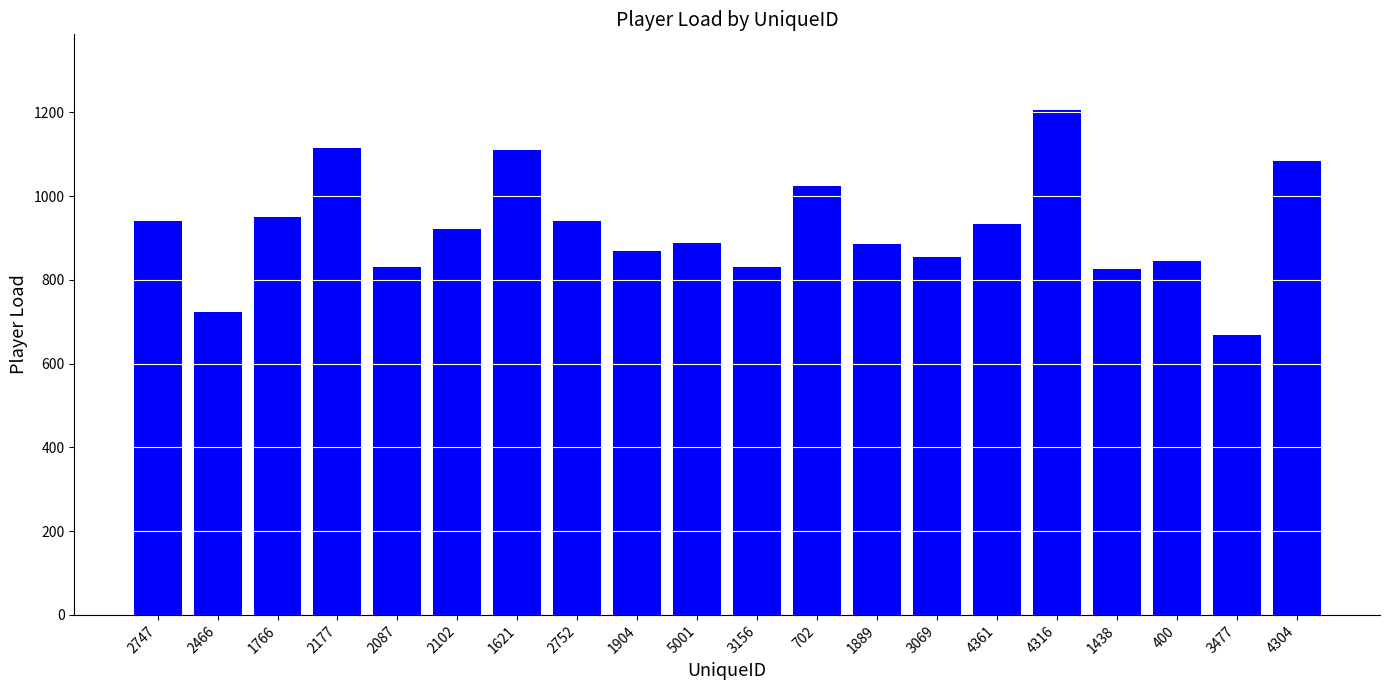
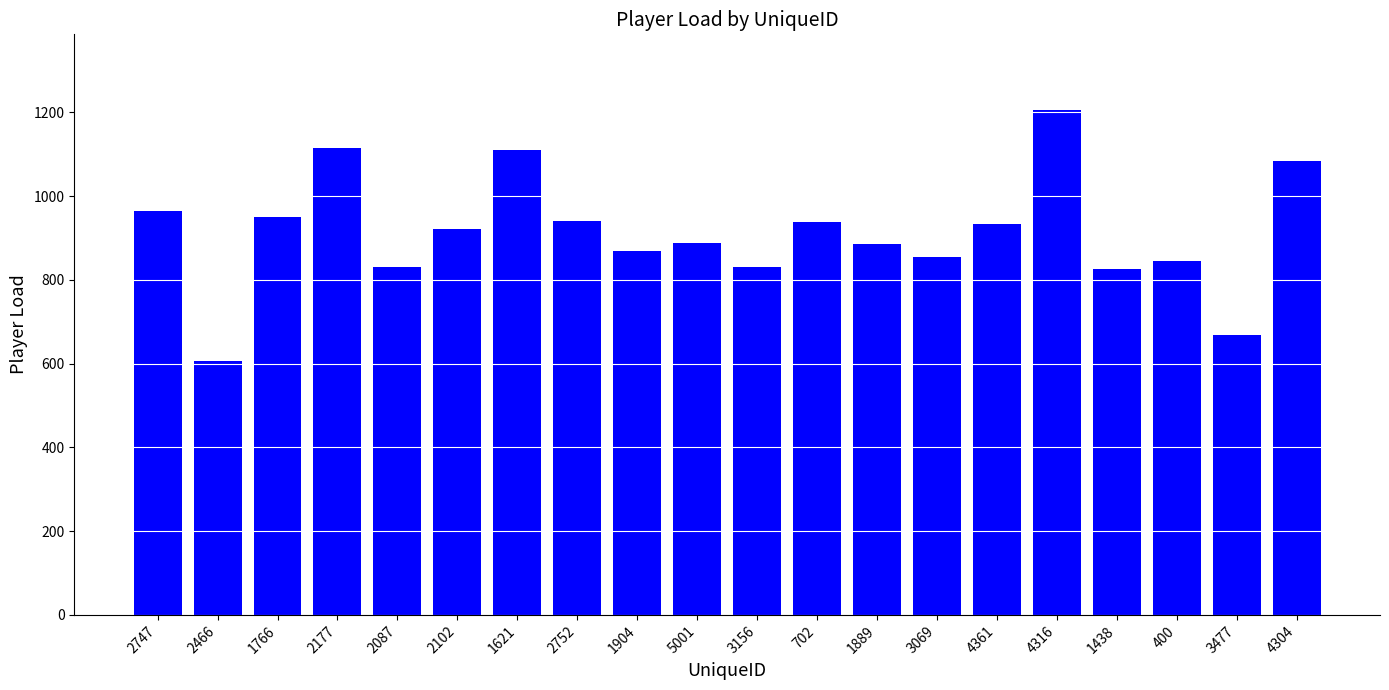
2747: 940 -> 970
2466: 720 -> 610
702: 1030 -> 940
